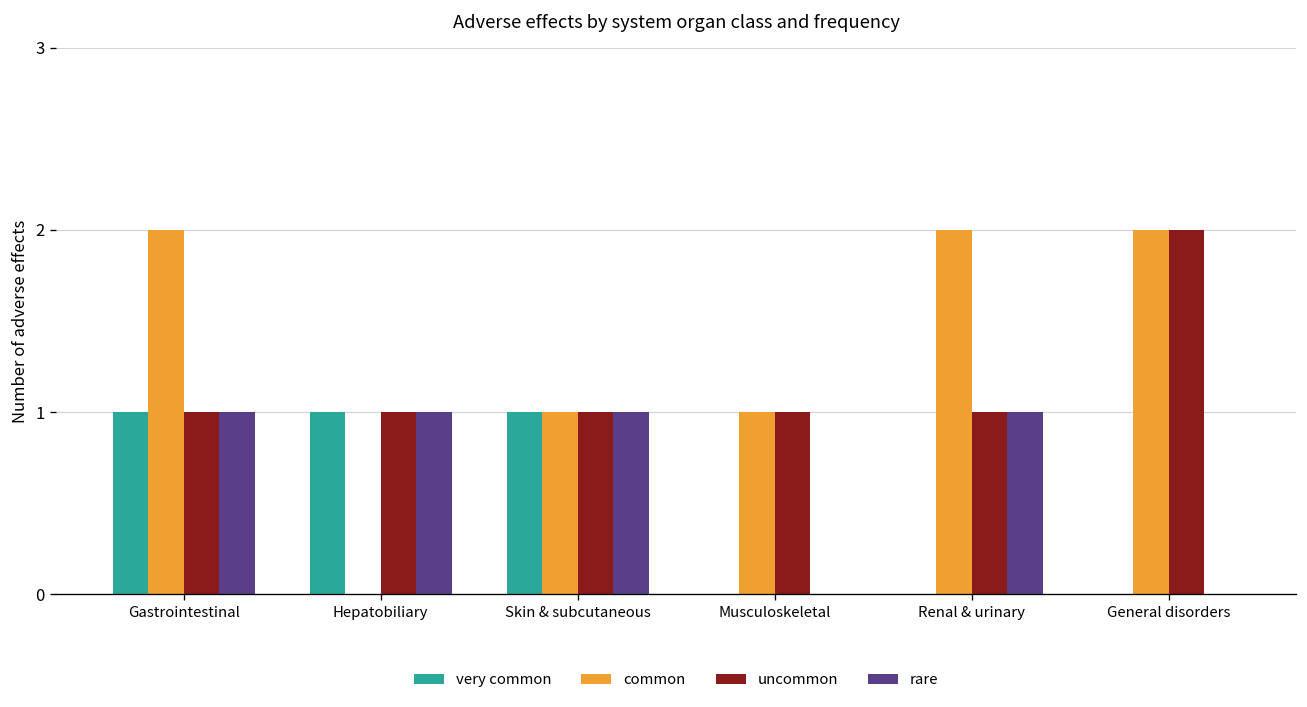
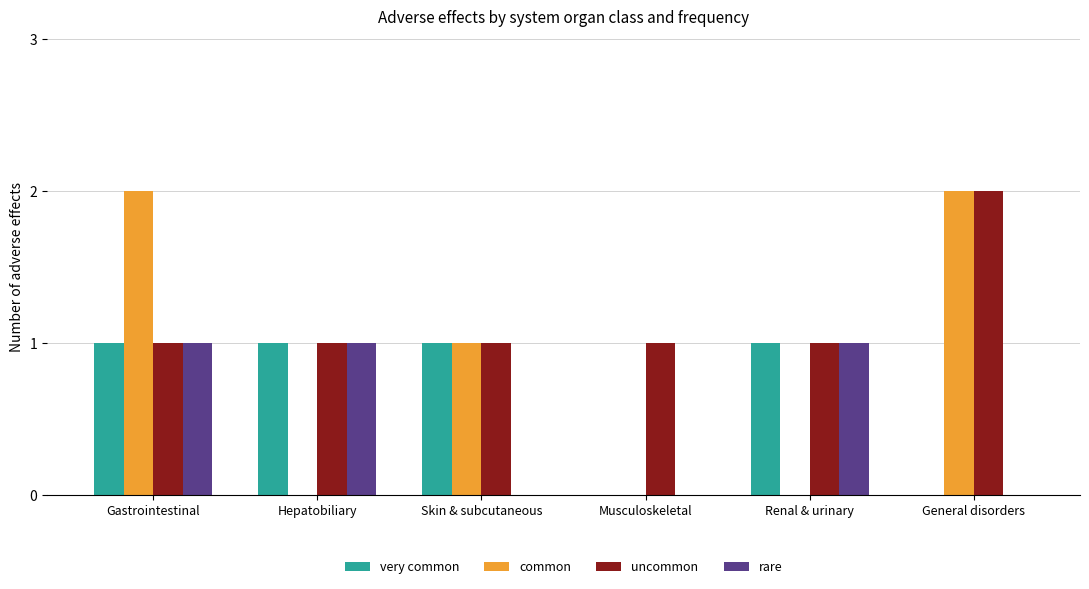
rare, Skin & subcutaneous: 1 -> 0
common, Musculoskeletal: 1 -> 0
very common, Renal & urinary: 0 -> 1
common, Renal & urinary: 2 -> 0
